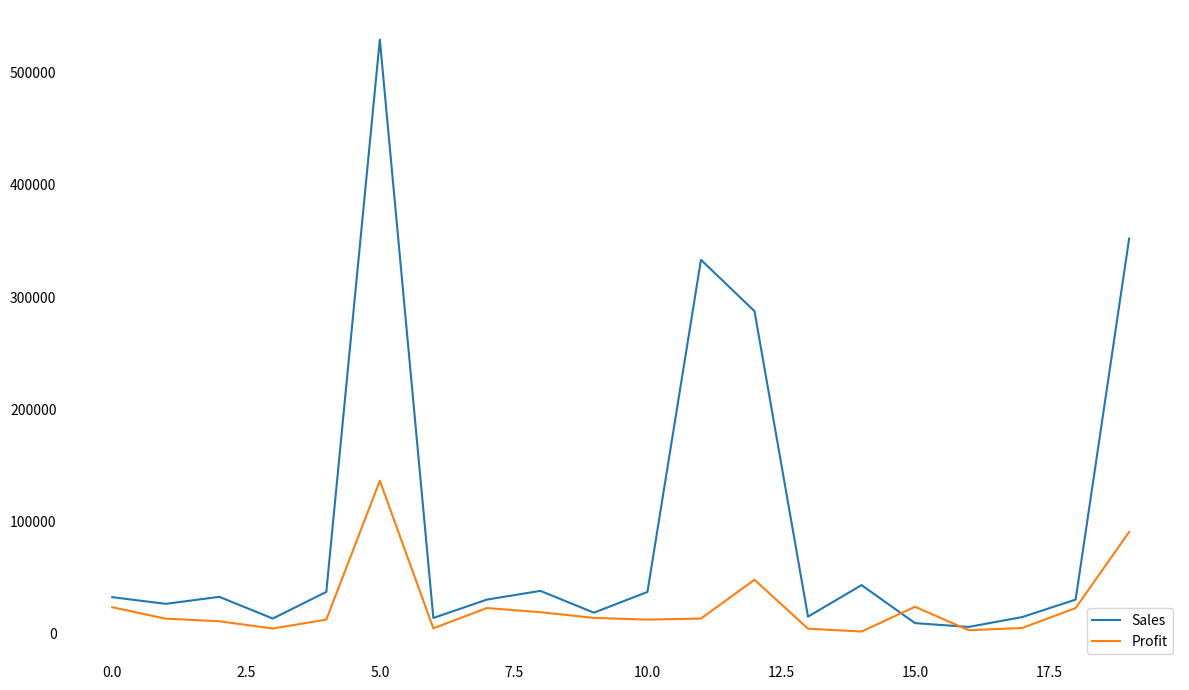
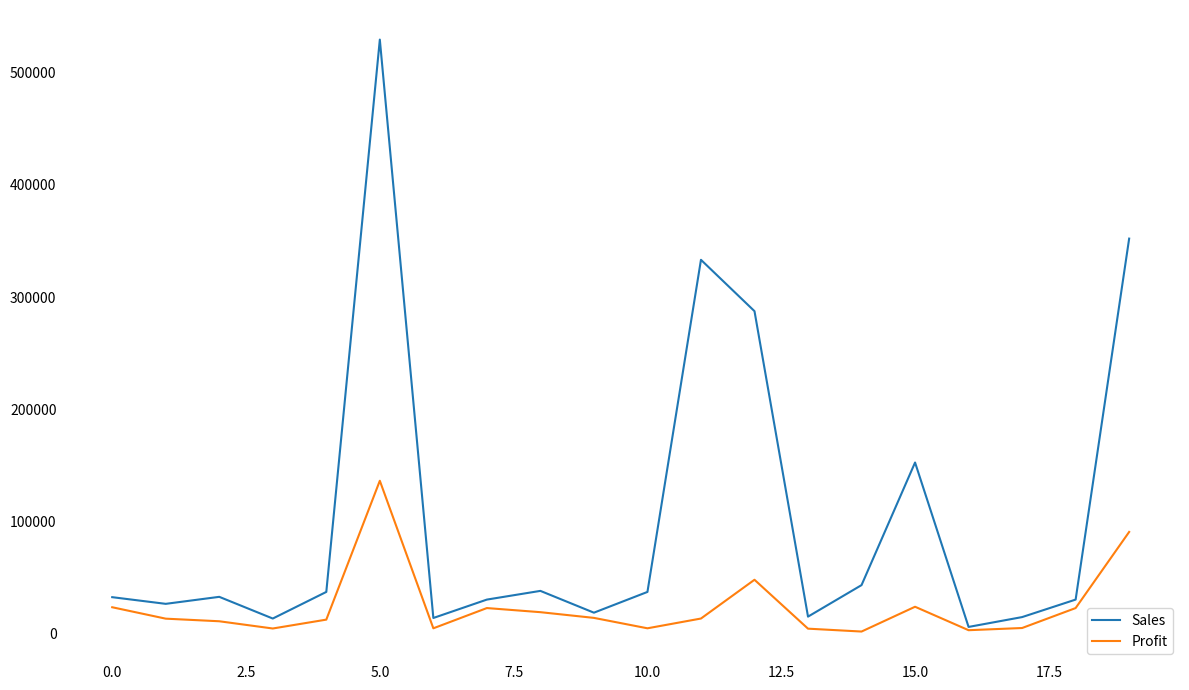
Profit, 10.0: 12000 -> 5000
Sales, 15.0: 9000 -> 152000
